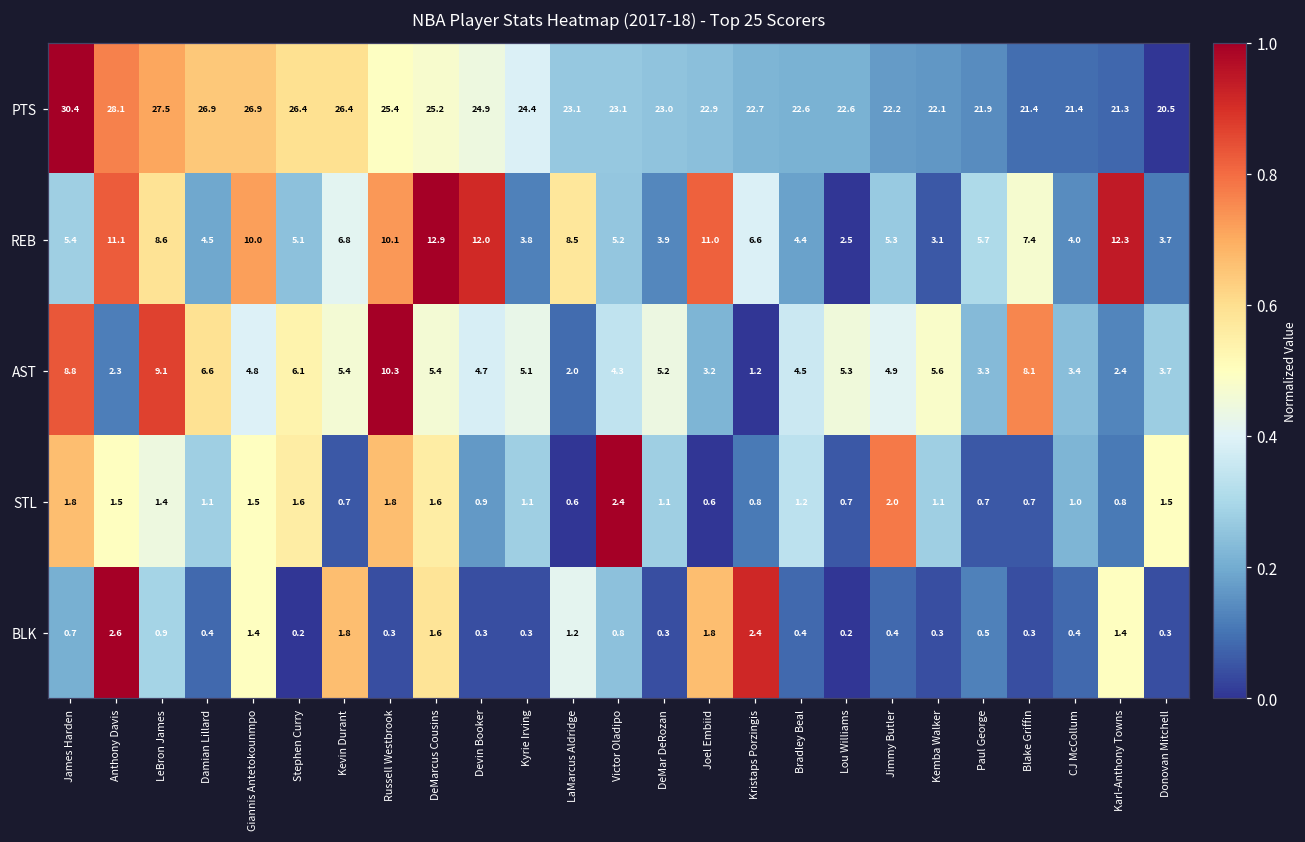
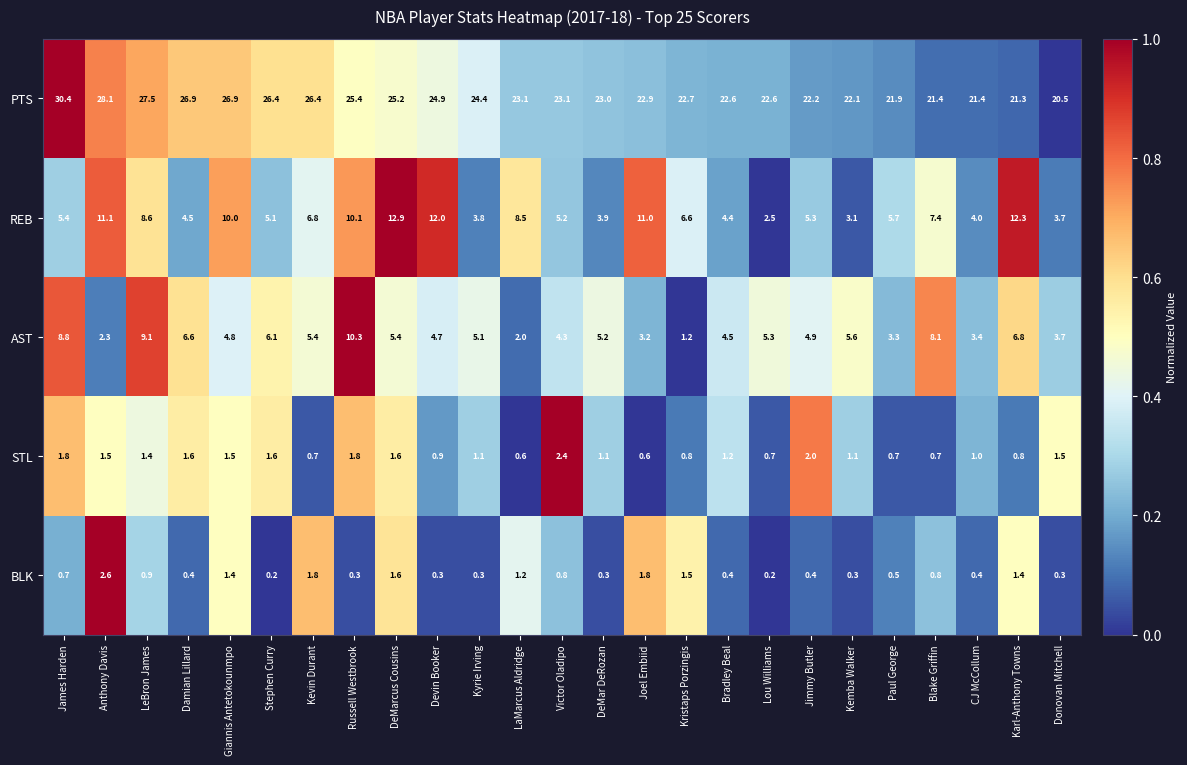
AST, Karl-Anthony Towns: 2.4 -> 6.8
STL, Damian Lillard: 1.1 -> 1.6
BLK, Kristaps Porzingis: 2.4 -> 1.5
BLK, Blake Griffin: 0.3 -> 0.8
